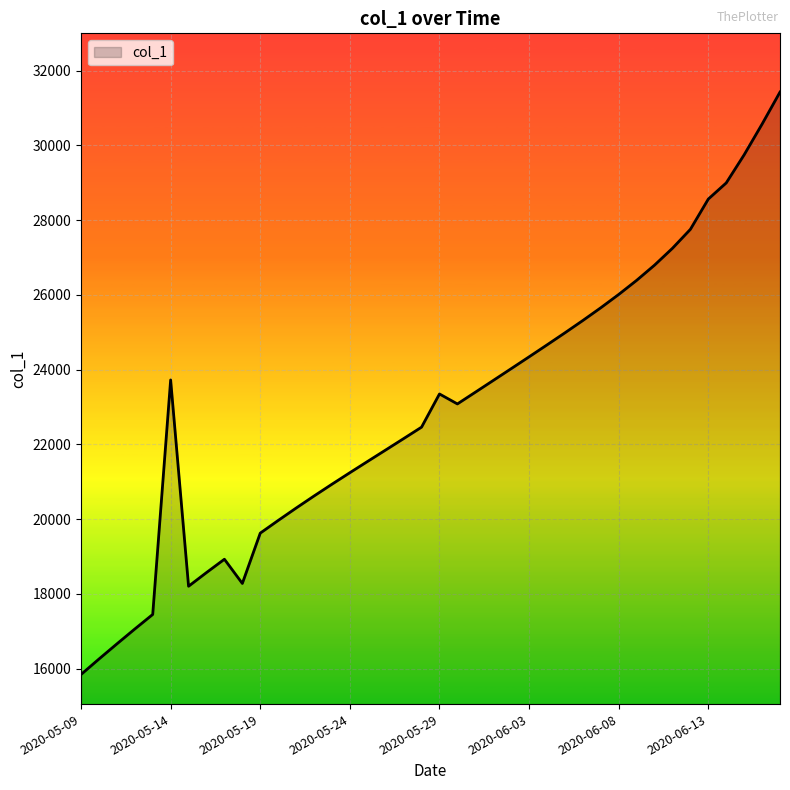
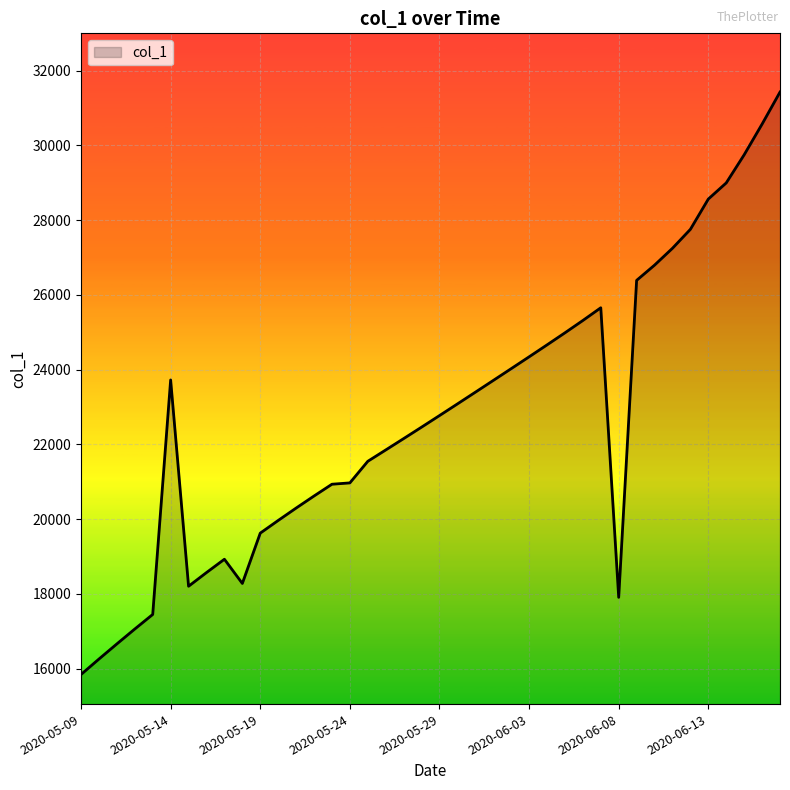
2020-05-24: 21200 -> 21000
2020-05-29: 23300 -> 22800
2020-06-08: 26000 -> 17900
